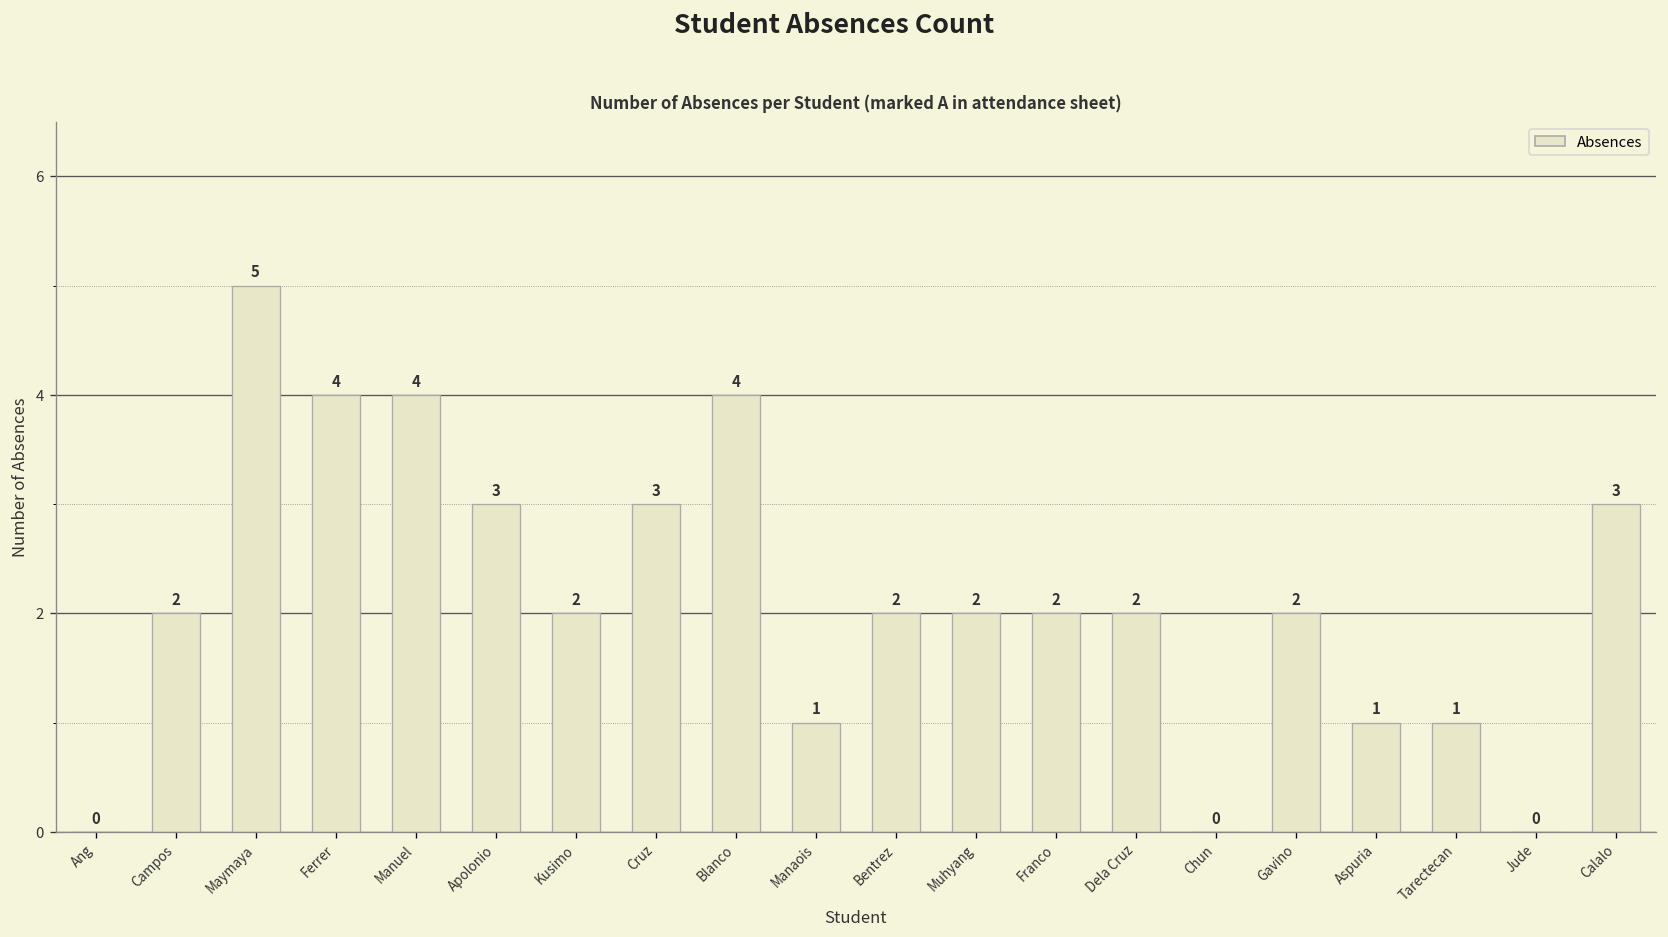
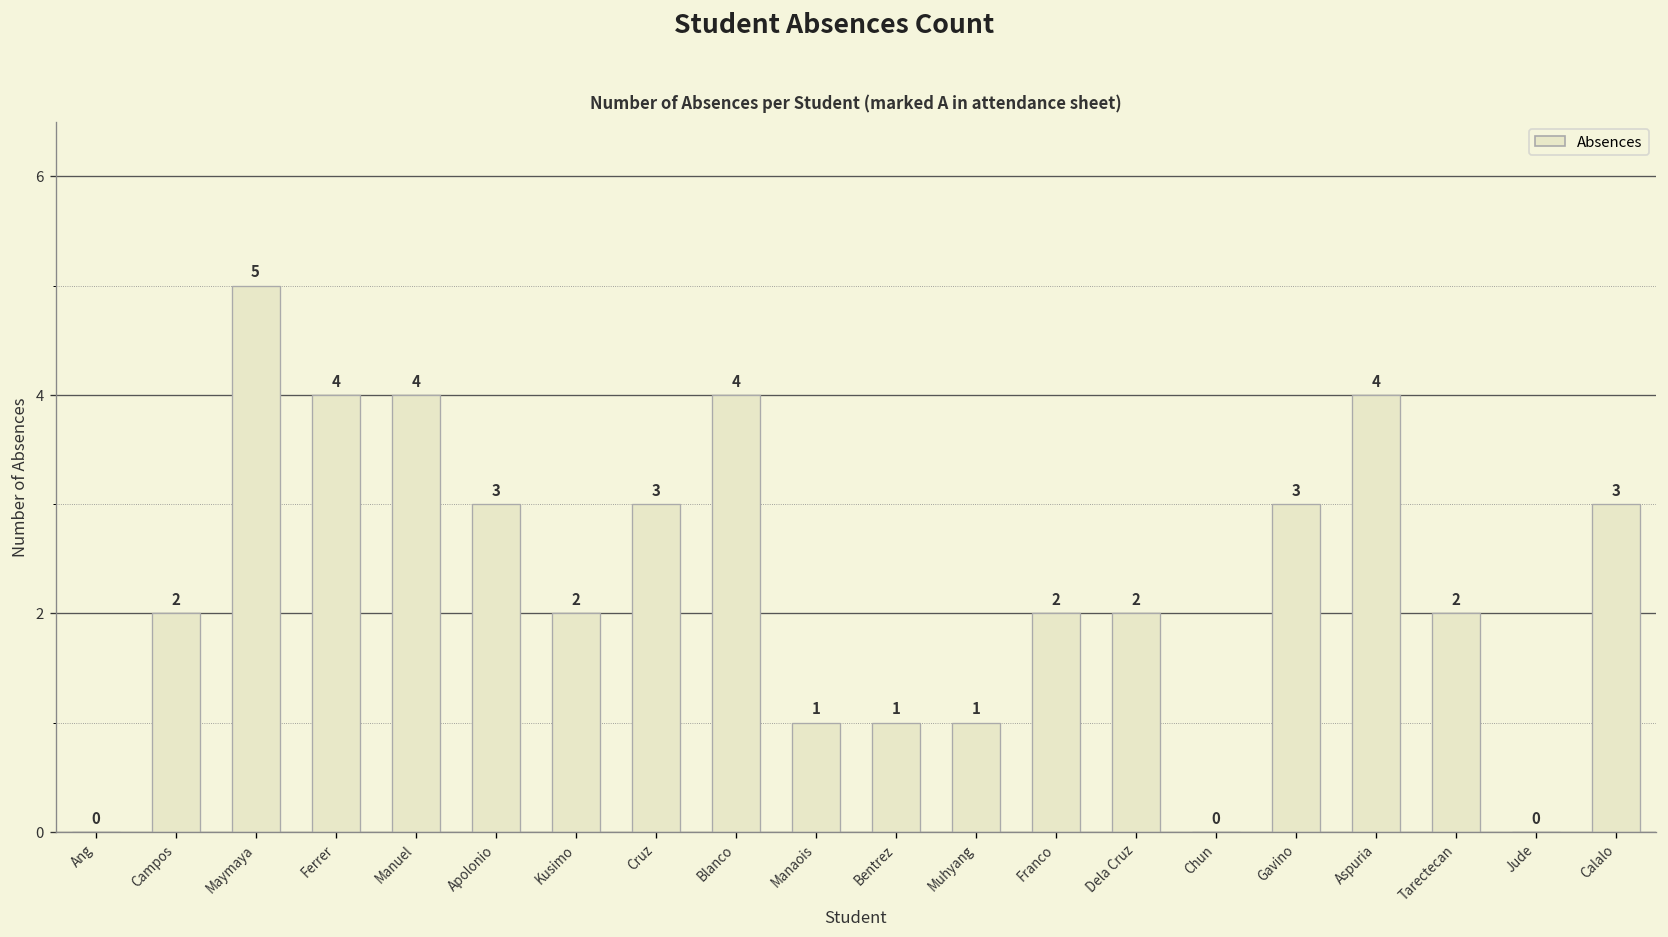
Bentrez: 2 -> 1
Muhyang: 2 -> 1
Gavino: 2 -> 3
Aspuria: 1 -> 4
Tarectecan: 1 -> 2
